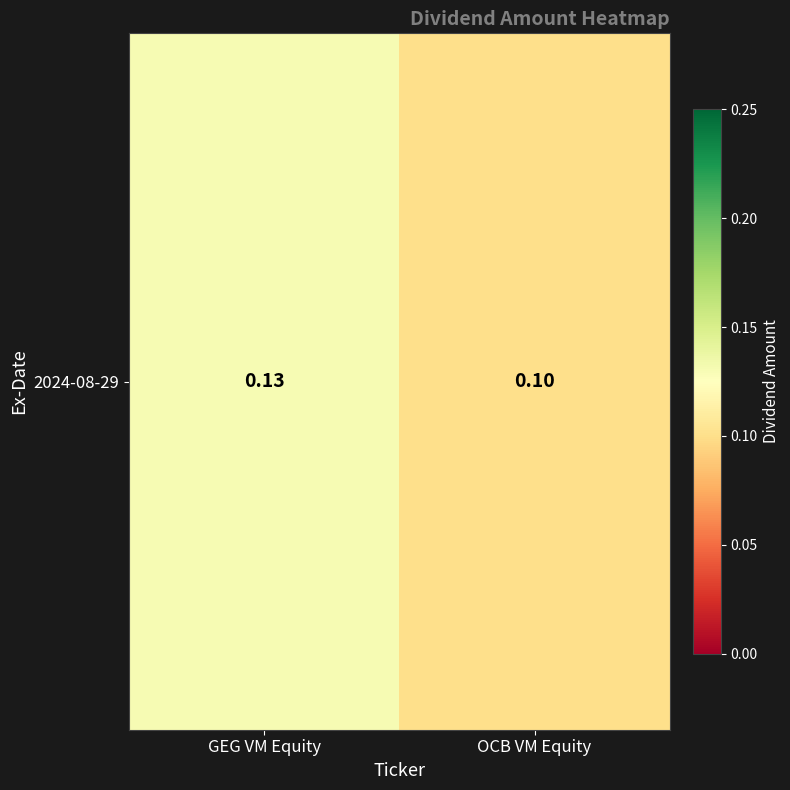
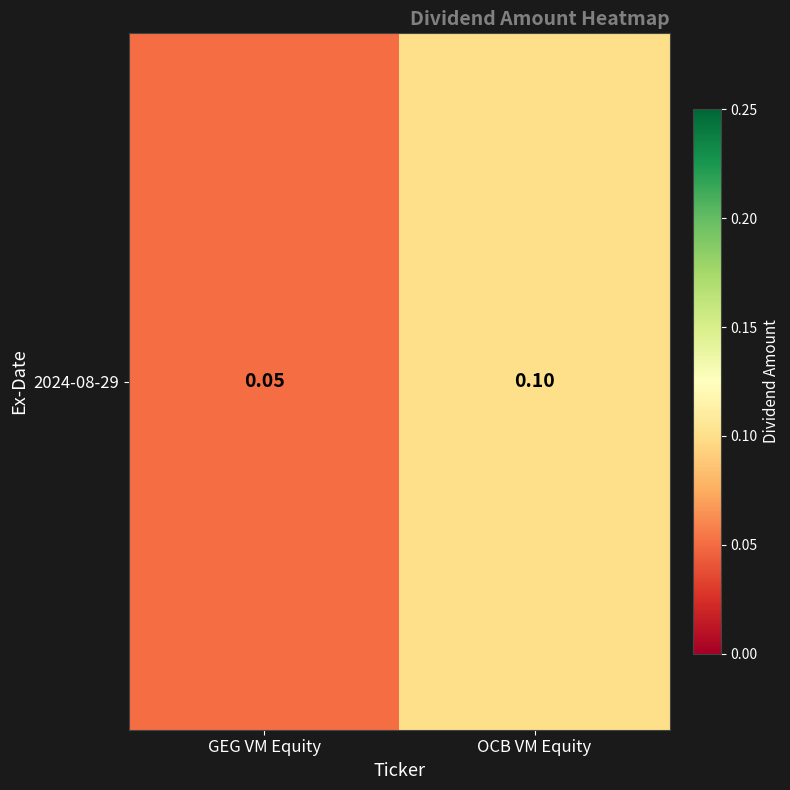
2024-08-29, GEG VM Equity: 0.13 -> 0.05
